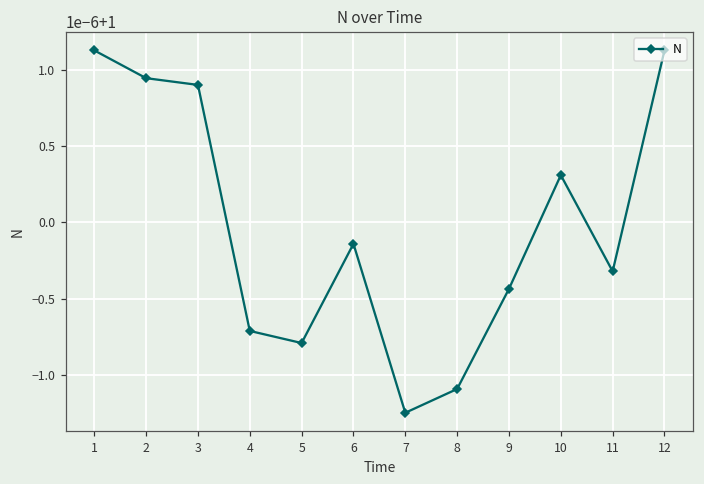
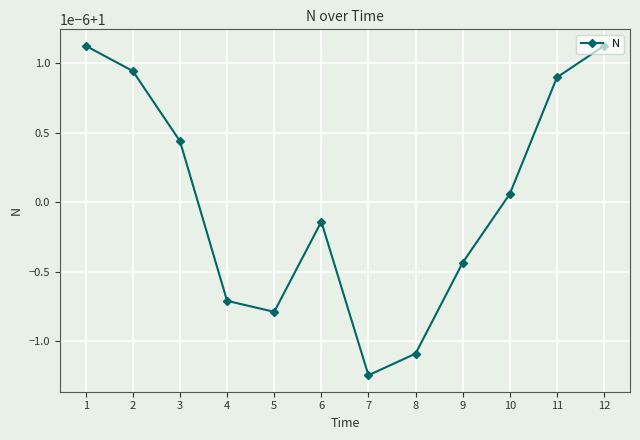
3: 1.00000090 -> 1.00000044
10: 1.00000031 -> 1.00000006
11: 0.99999968 -> 1.00000090
